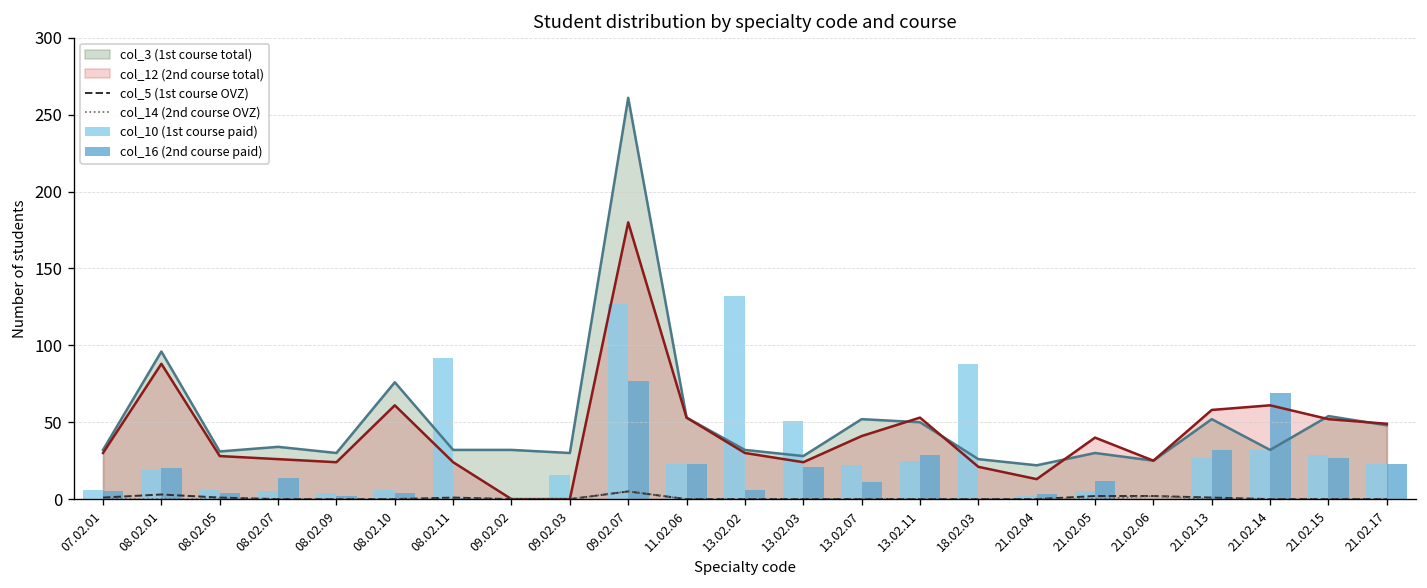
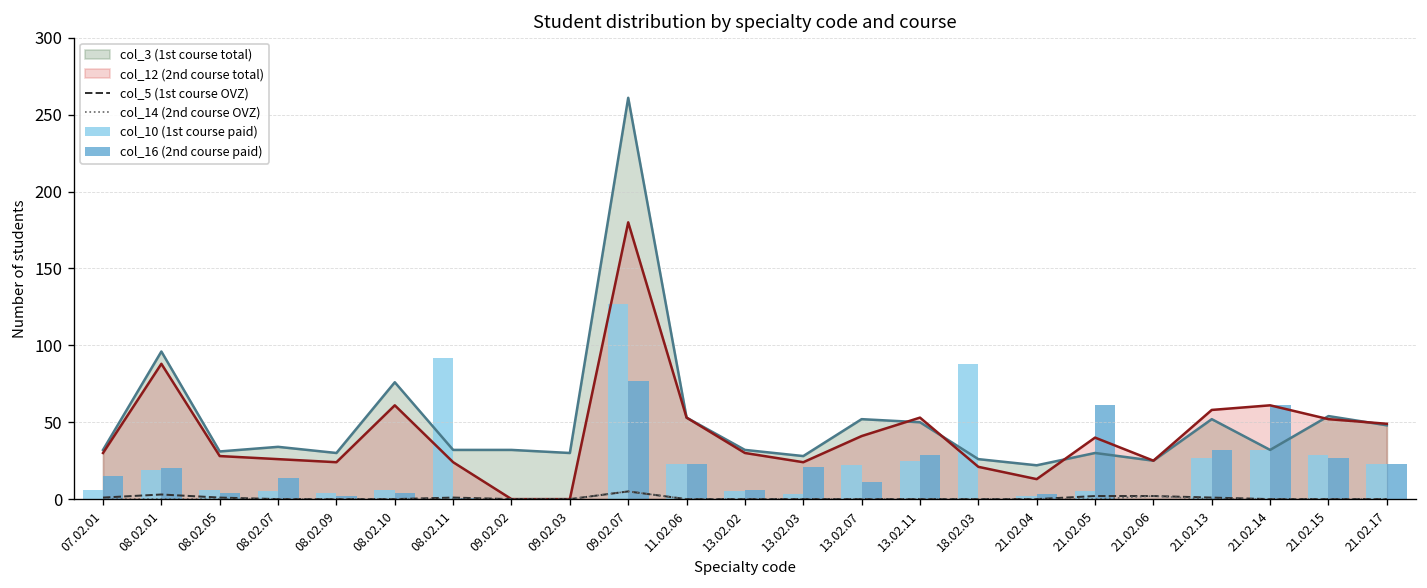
col_16 (2nd course paid), 07.02.01: 5 -> 15
col_10 (1st course paid), 09.02.03: 16 -> 0
col_10 (1st course paid), 13.02.02: 132 -> 5
col_10 (1st course paid), 13.02.03: 51 -> 3
col_16 (2nd course paid), 21.02.05: 12 -> 61
col_16 (2nd course paid), 21.02.14: 69 -> 61
